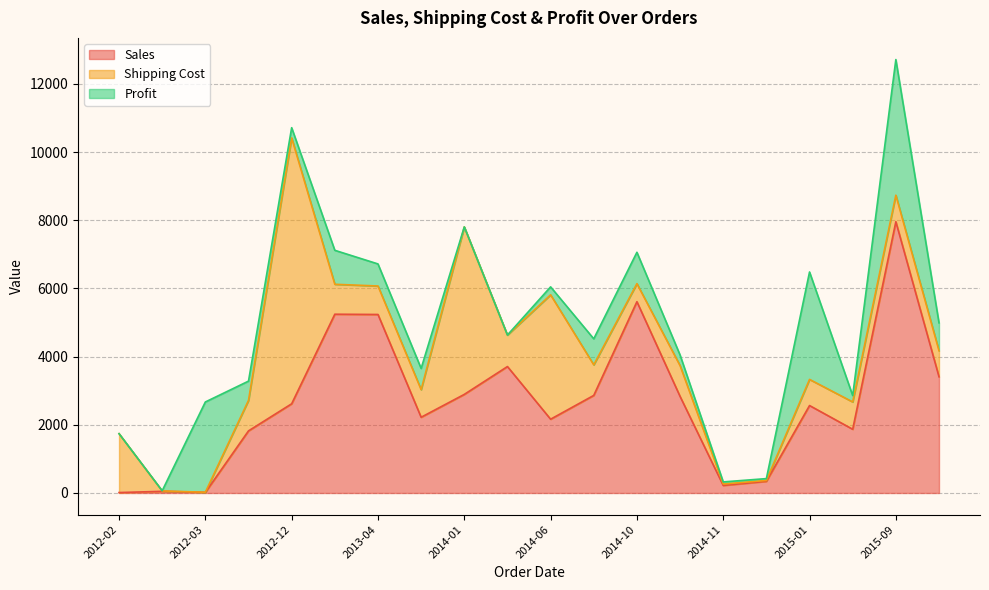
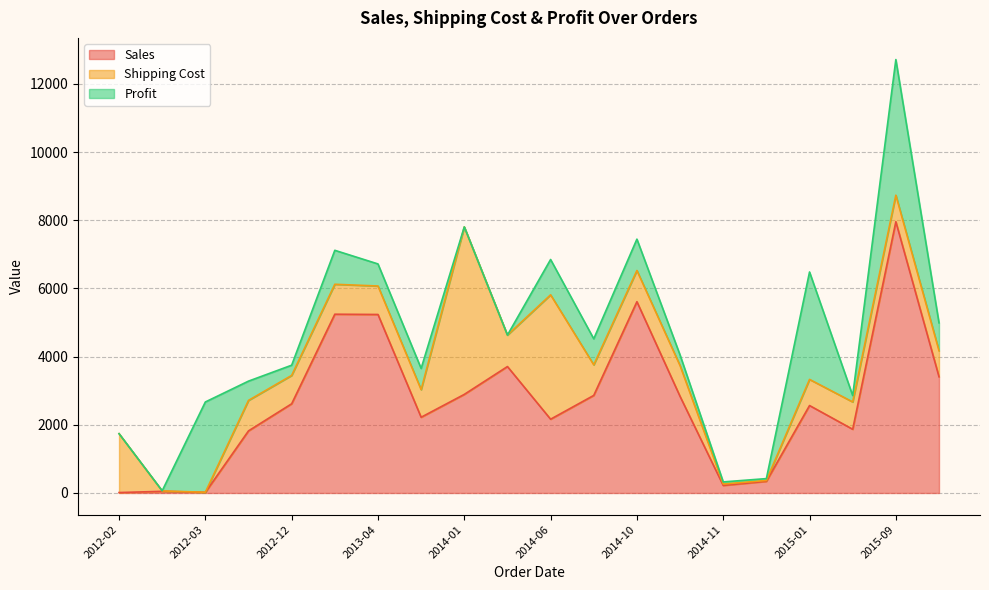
Shipping Cost, 2012-12: 7800 -> 800
Profit, 2014-06: 200 -> 1000
Shipping Cost, 2014-10: 500 -> 900
